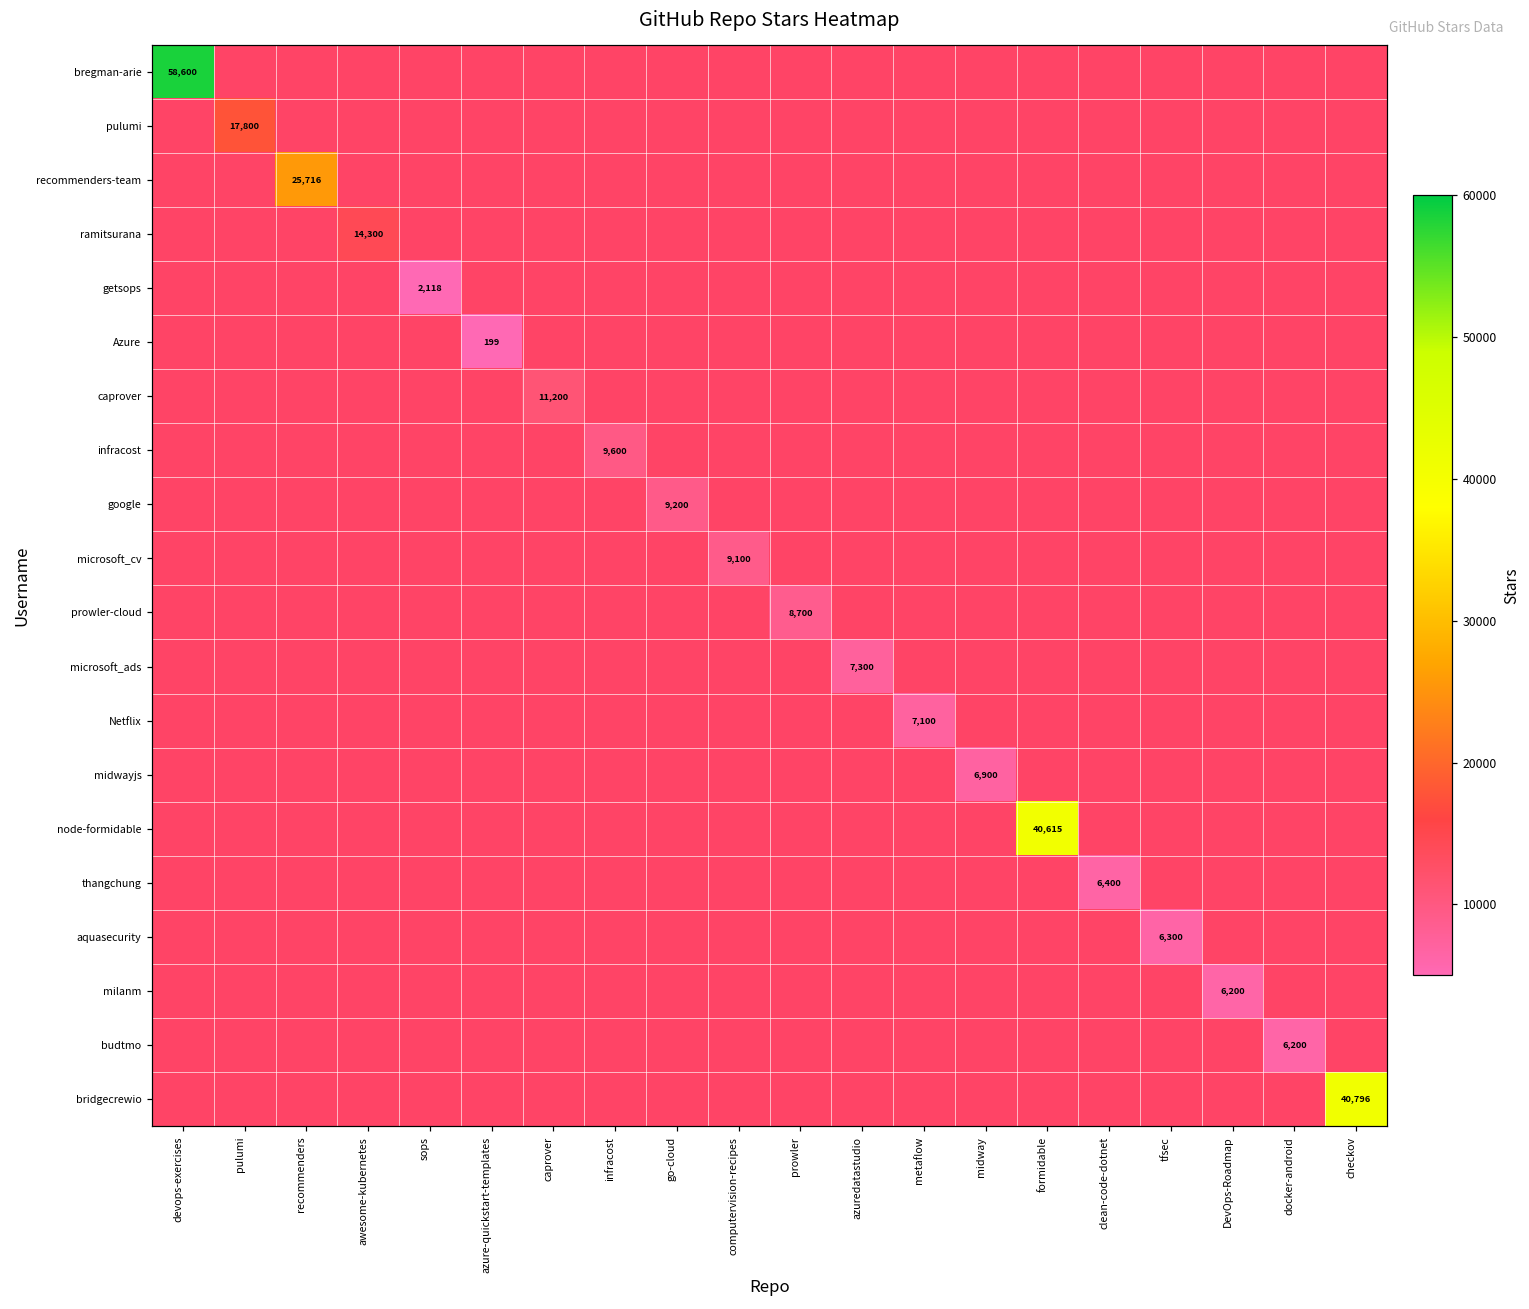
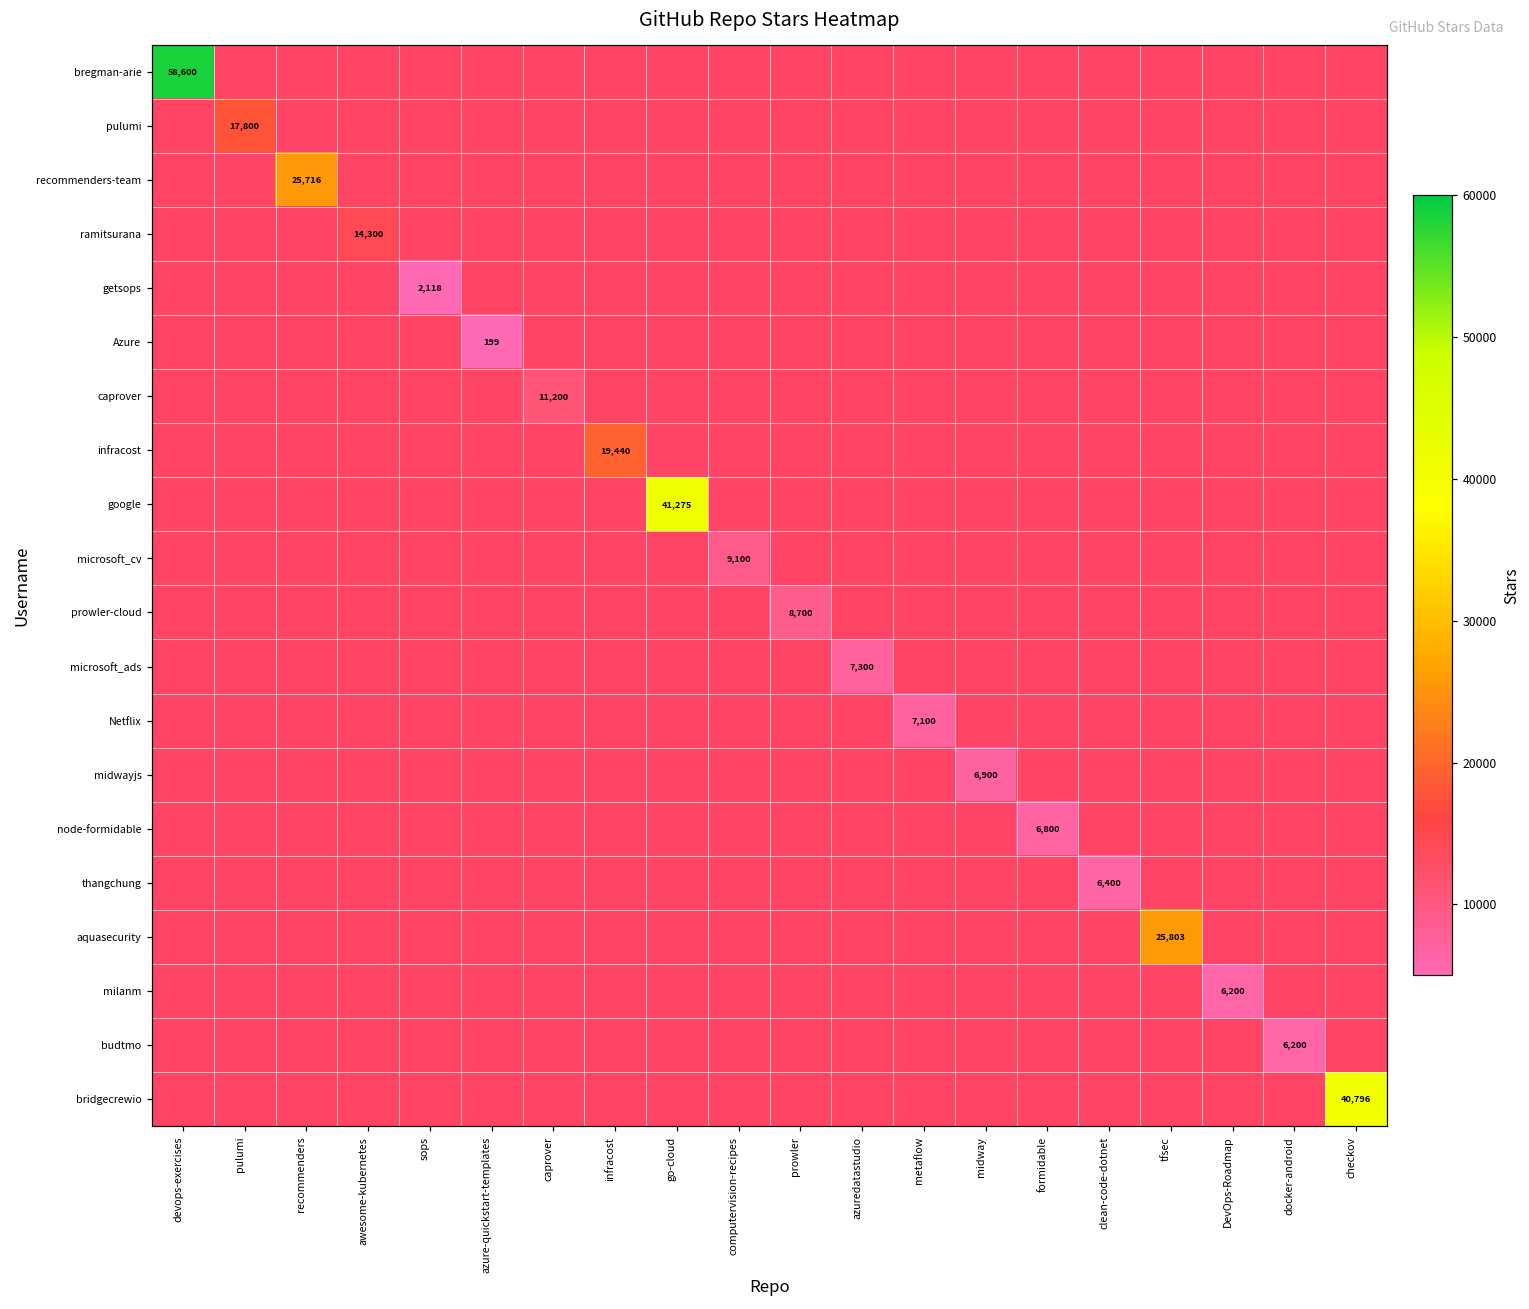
infracost, infracost: 9,600 -> 19,440
google, go-cloud: 9,200 -> 41,275
node-formidable, formidable: 40,615 -> 6,800
aquasecurity, tfsec: 6,300 -> 25,803
